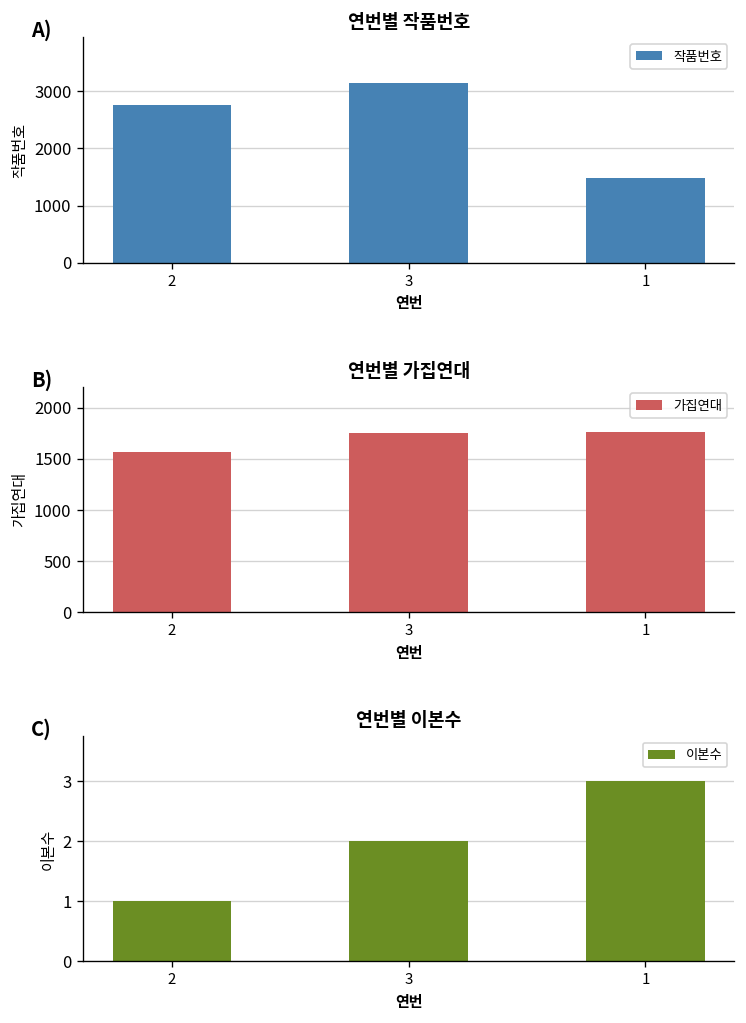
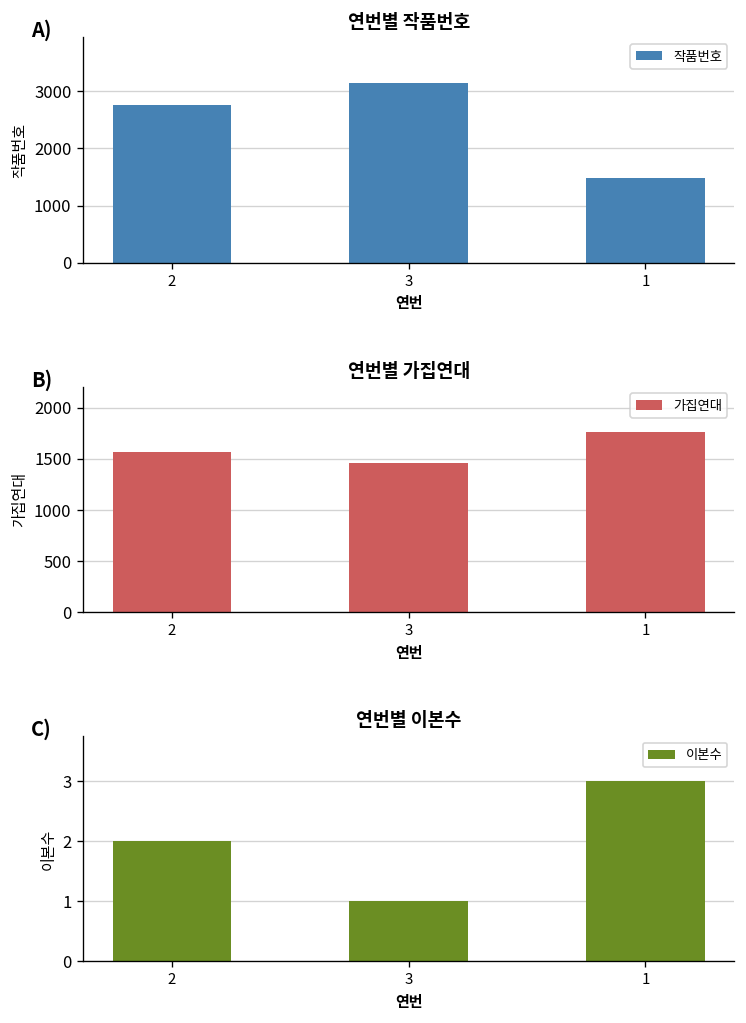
연번별 가집연대, 3: 1700 -> 1500
연번별 이본수, 2: 1 -> 2
연번별 이본수, 3: 2 -> 1
